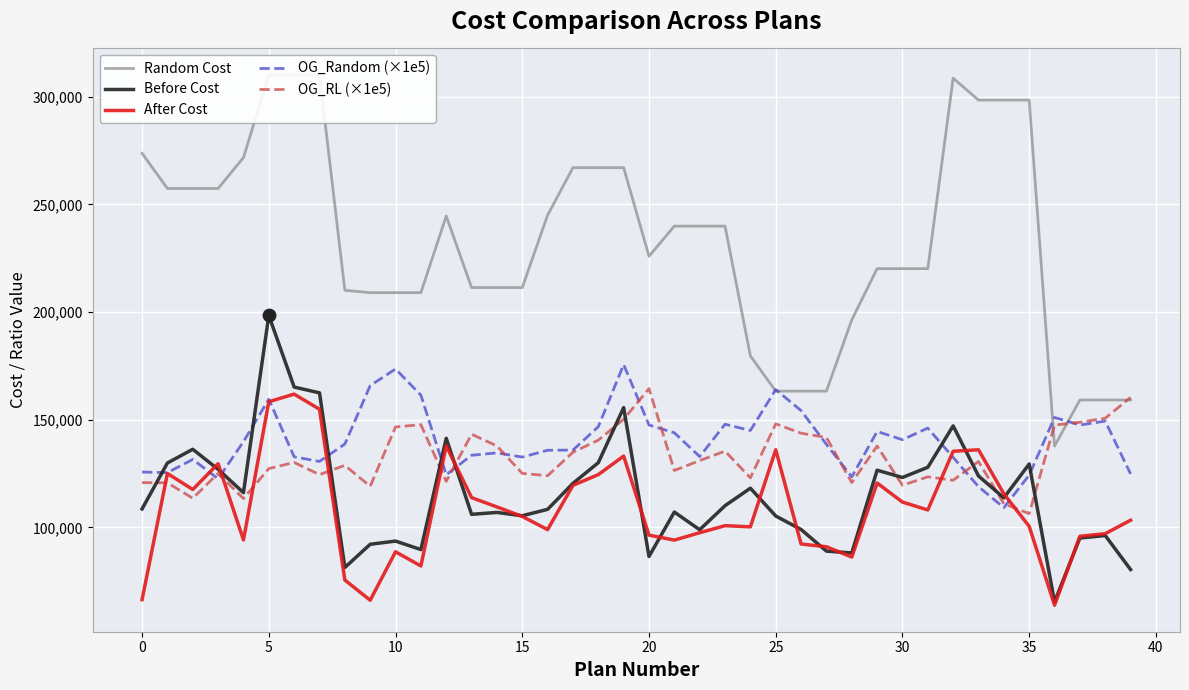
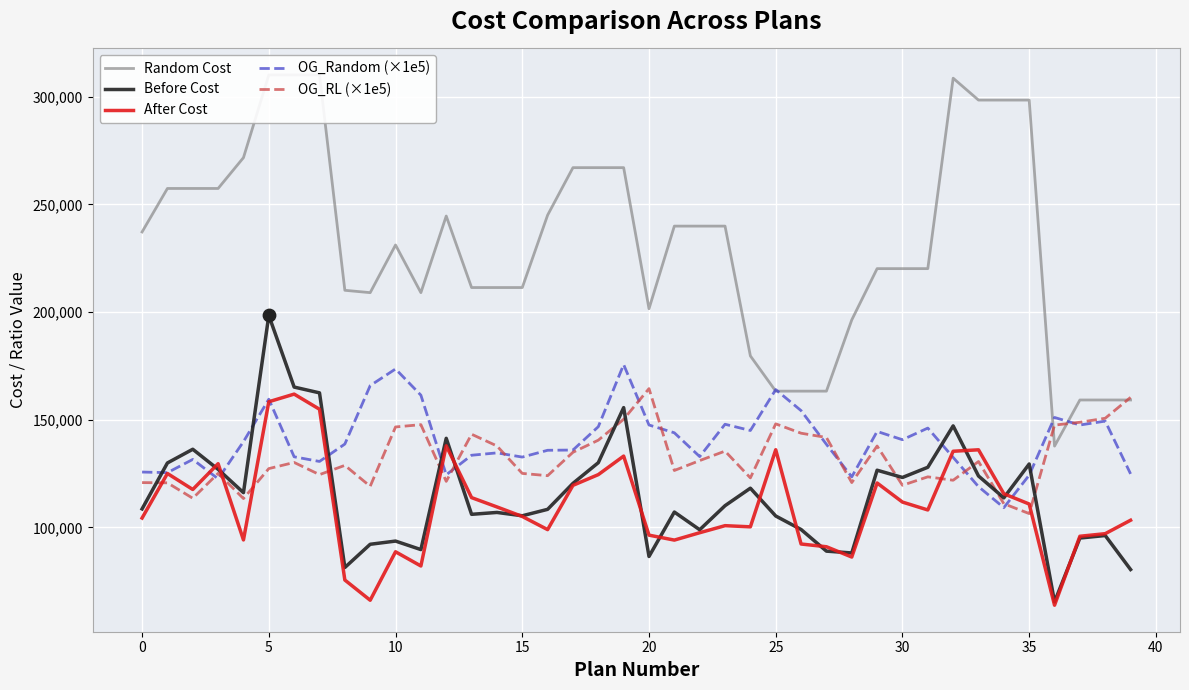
Random Cost, 0: 274,000 -> 237,000
After Cost, 0: 66,000 -> 104,000
Random Cost, 10: 209,000 -> 231,000
Random Cost, 20: 226,000 -> 202,000
After Cost, 35: 100,000 -> 111,000
